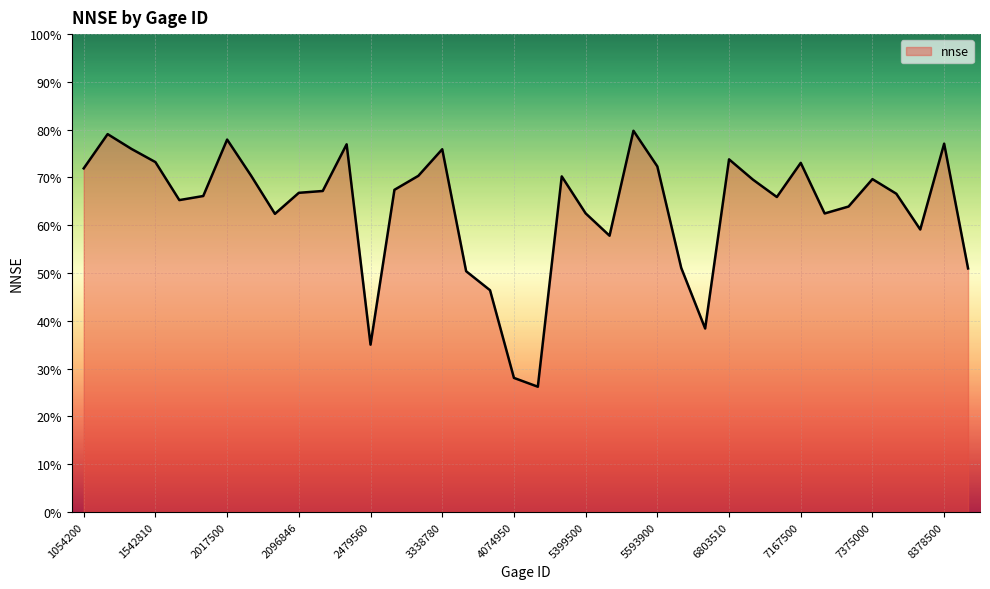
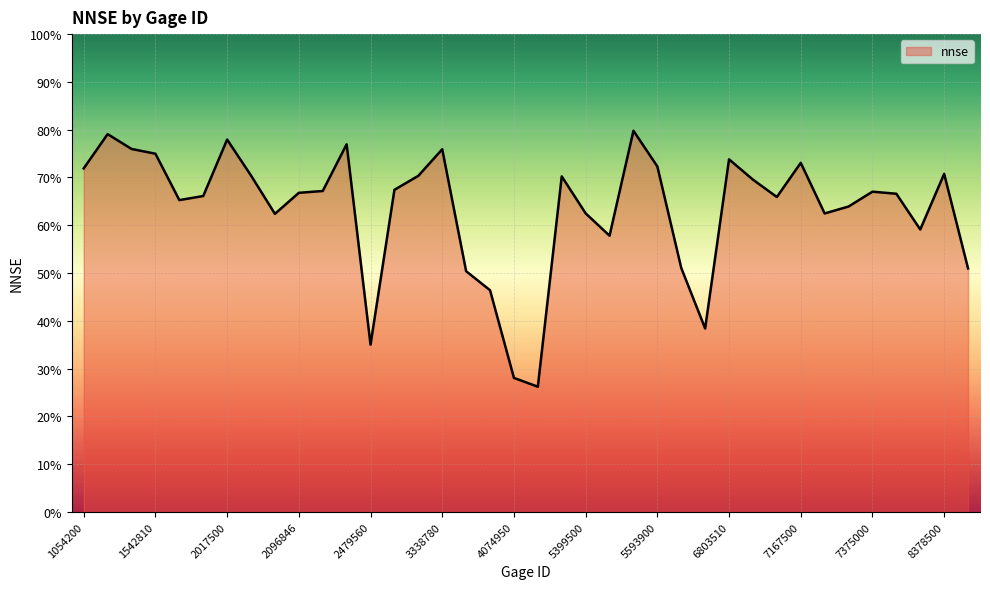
1542810: 73% -> 75%
7375000: 70% -> 67%
8378500: 77% -> 71%
